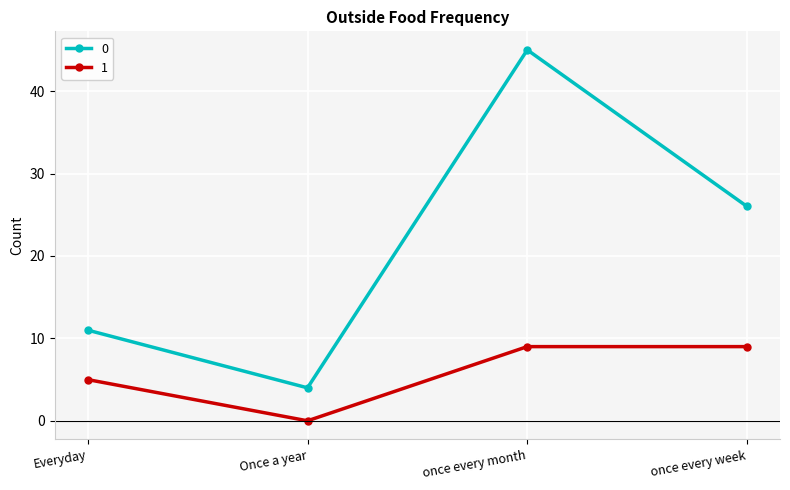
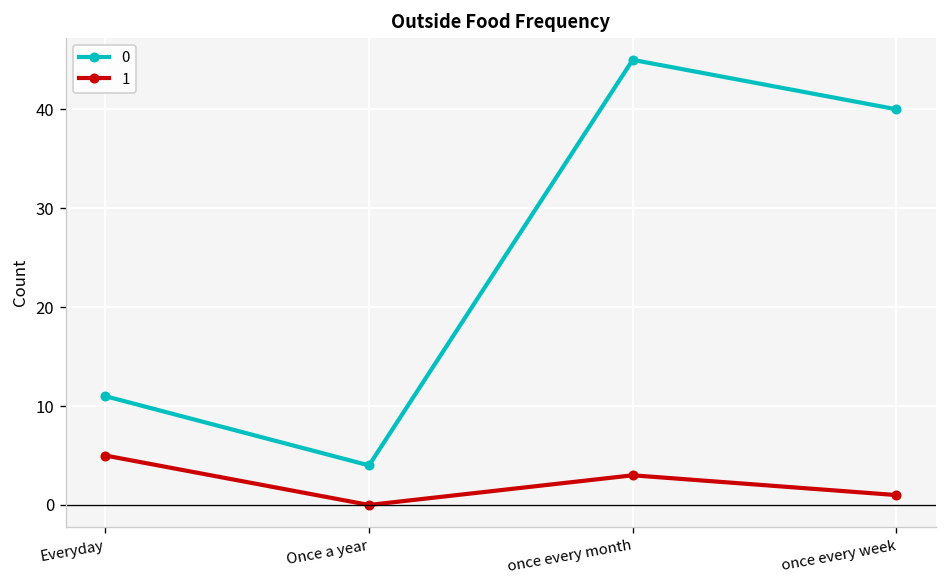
1, once every month: 9 -> 3
0, once every week: 26 -> 40
1, once every week: 9 -> 1
